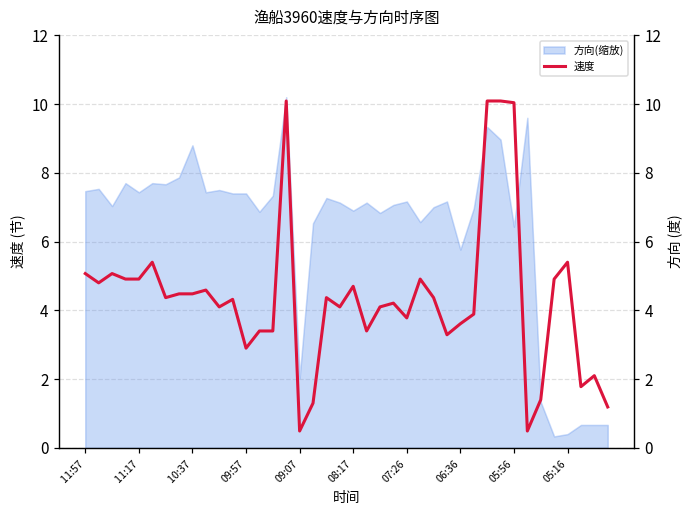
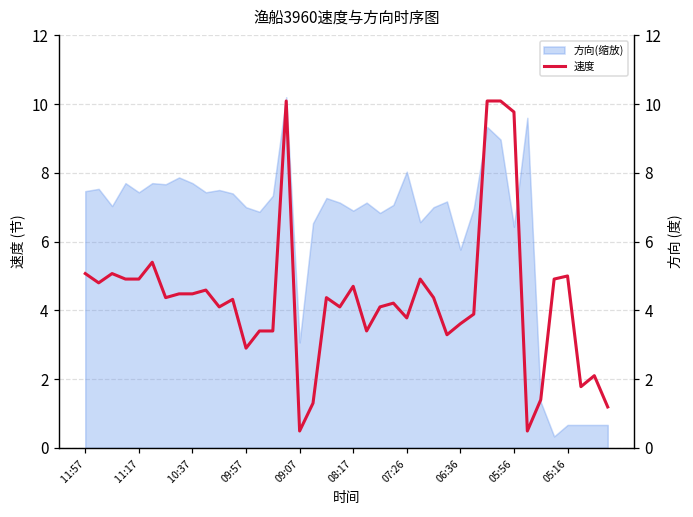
方向(缩放), 10:37: 8.8 -> 7.7
方向(缩放), 09:57: 7.4 -> 7.0
方向(缩放), 09:07: 2.0 -> 3.1
方向(缩放), 07:26: 7.2 -> 8.0
方向(缩放), 05:16: 0.4 -> 0.7
速度, 05:56: 10.0 -> 9.8
速度, 05:16: 5.4 -> 5.0
